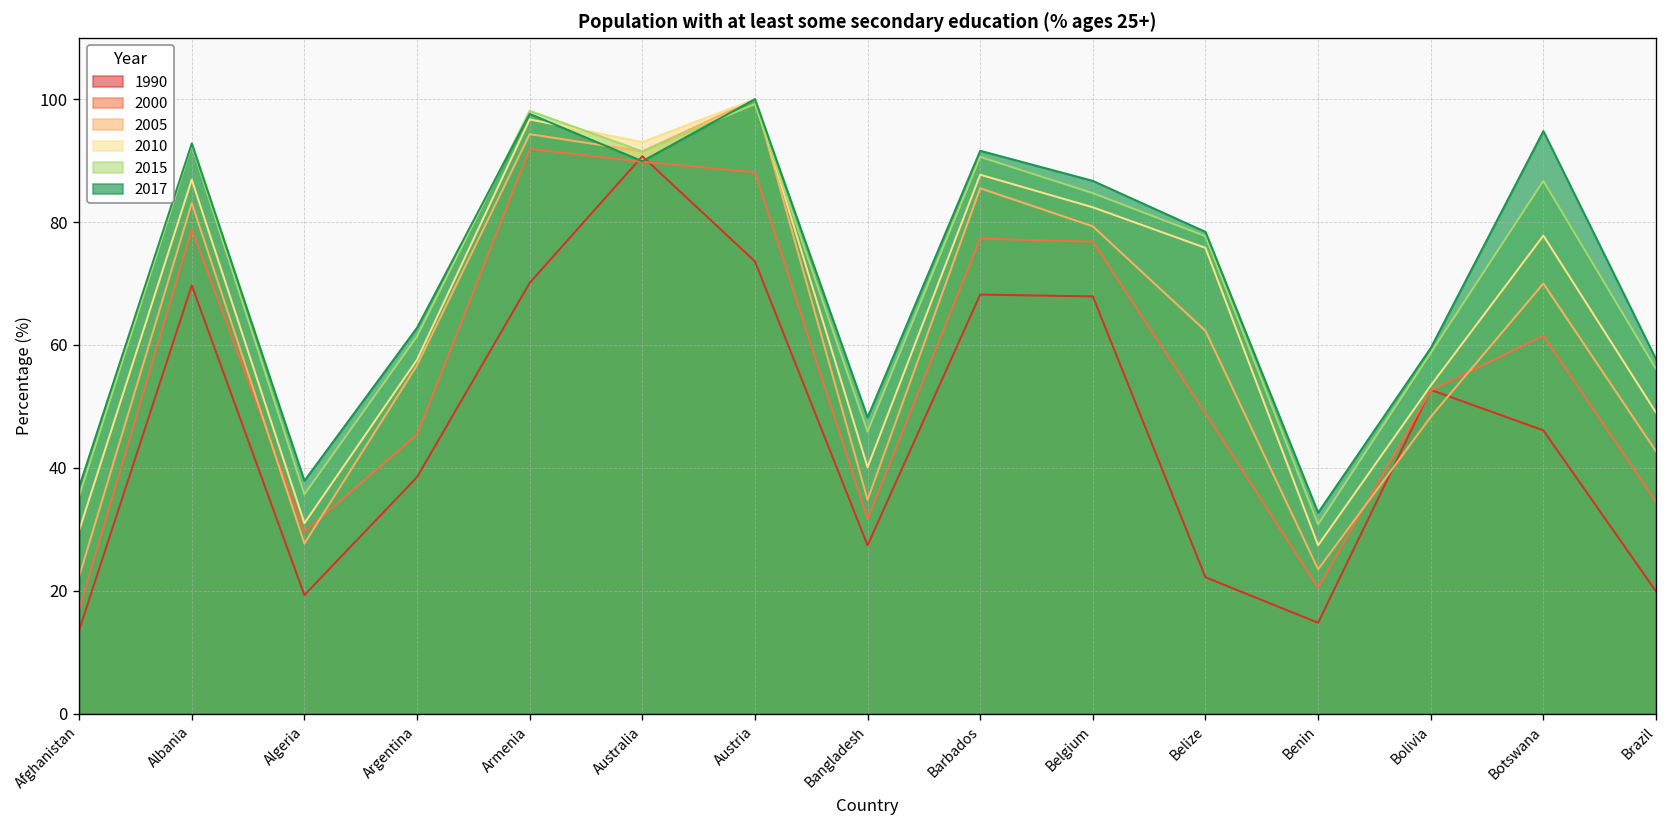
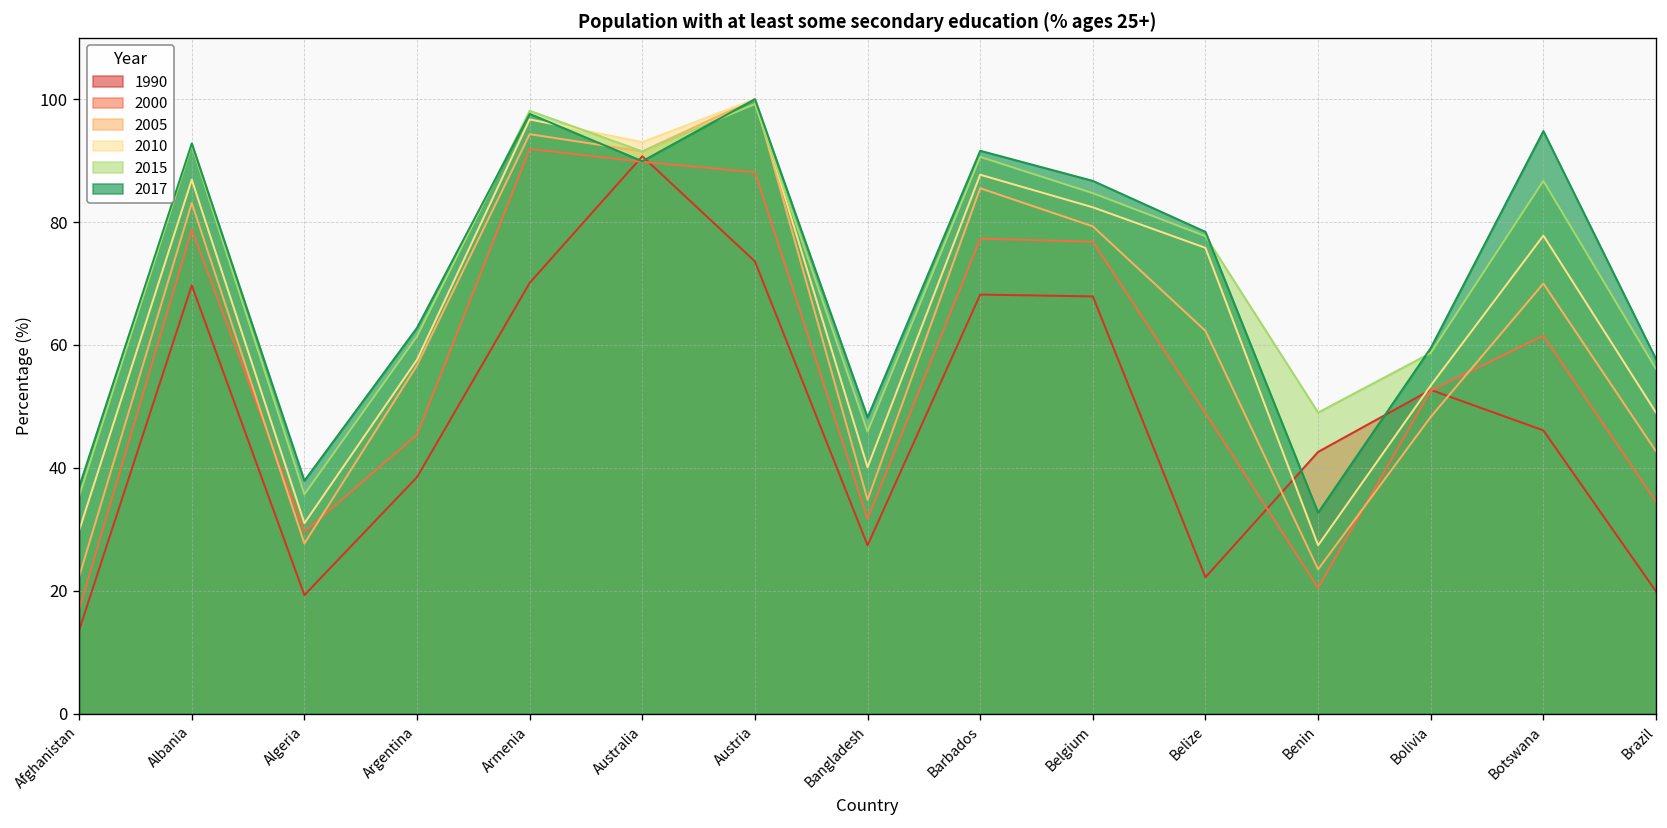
1990, Benin: 15 -> 43
2015, Benin: 31 -> 49
